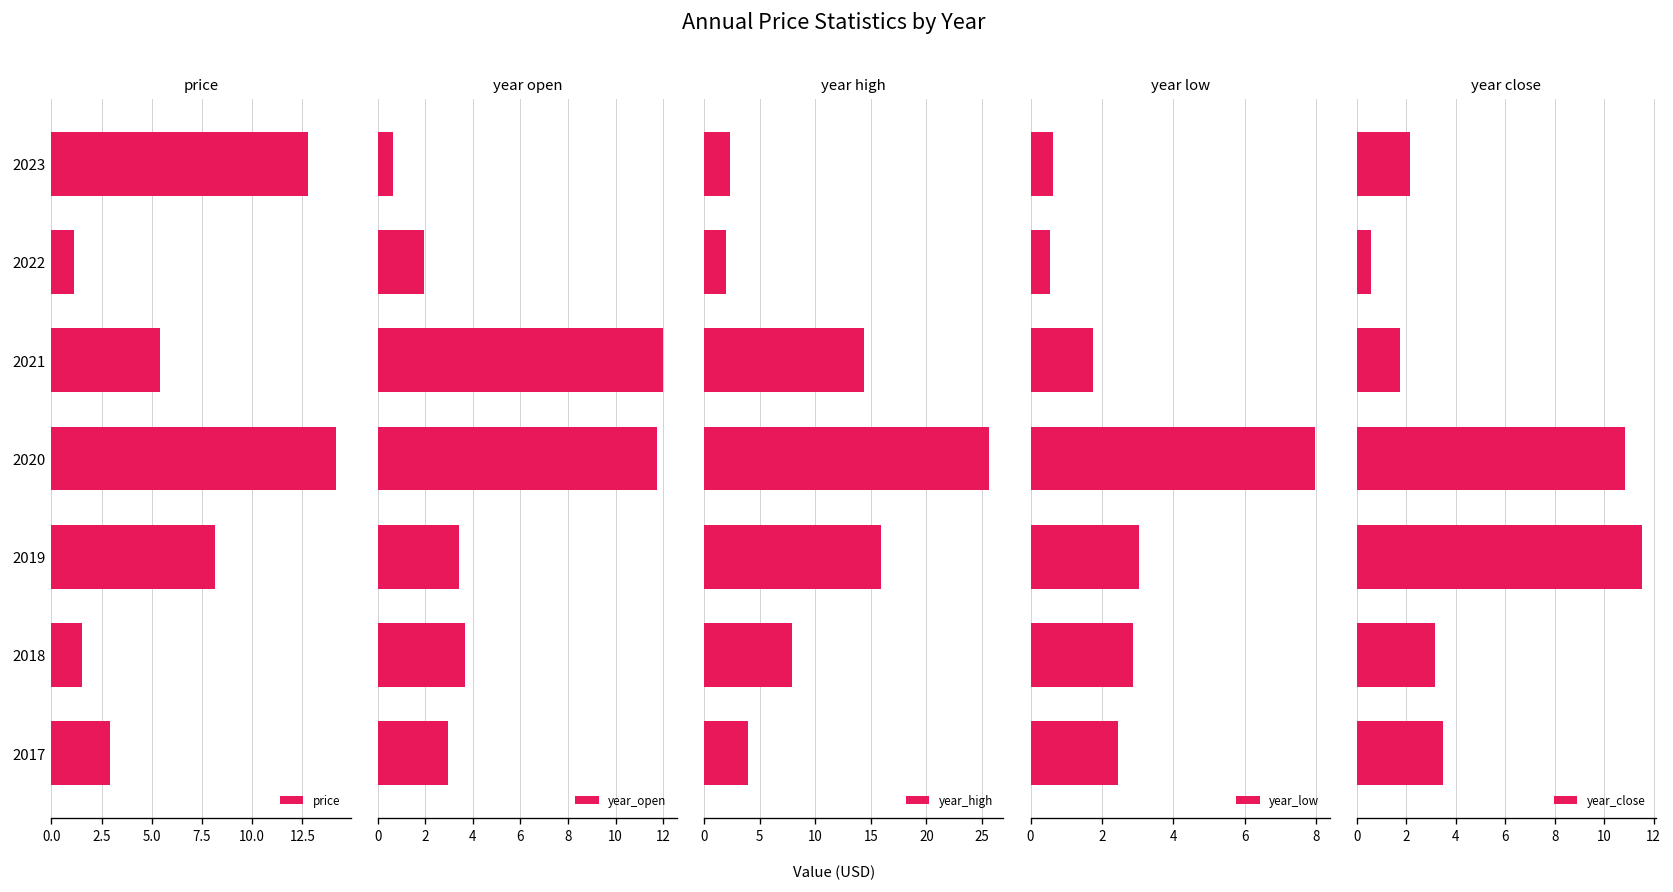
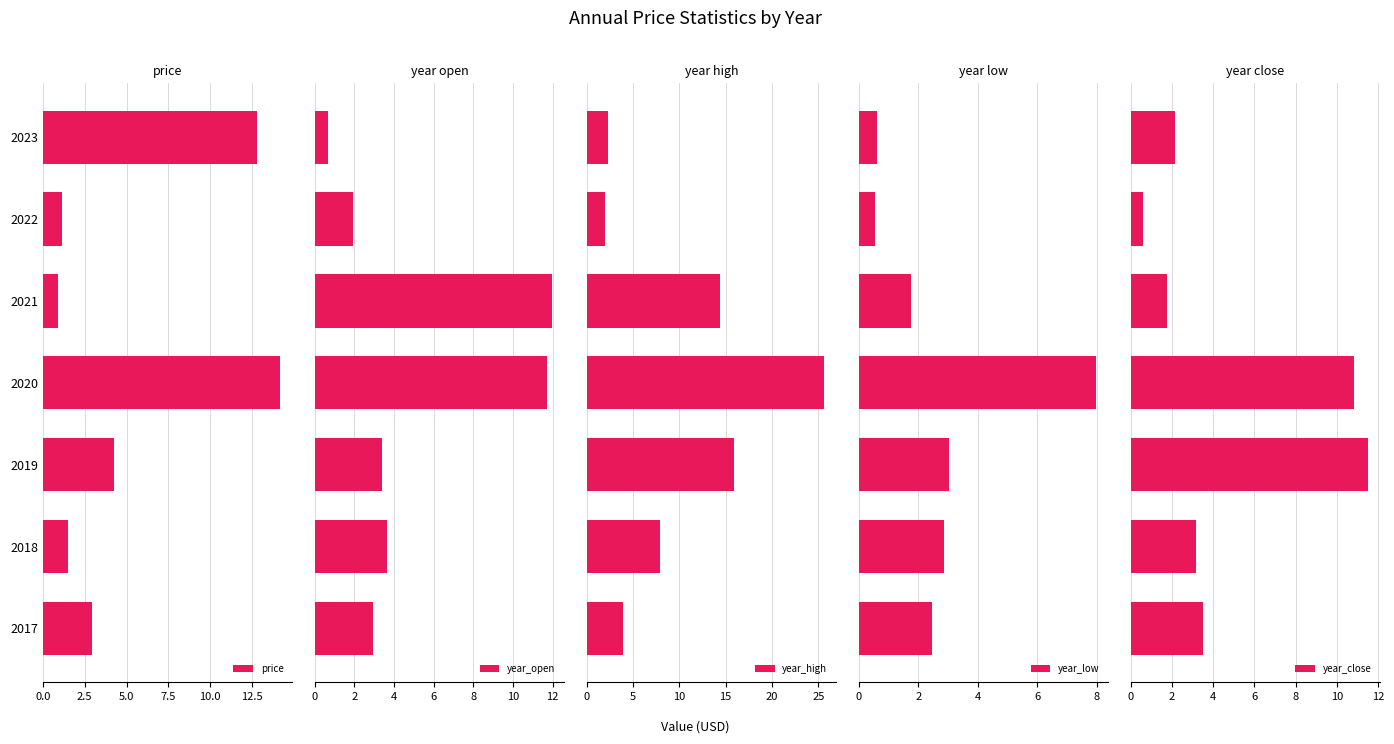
price, 2021: 5.4 -> 0.9
price, 2019: 8.1 -> 4.3
